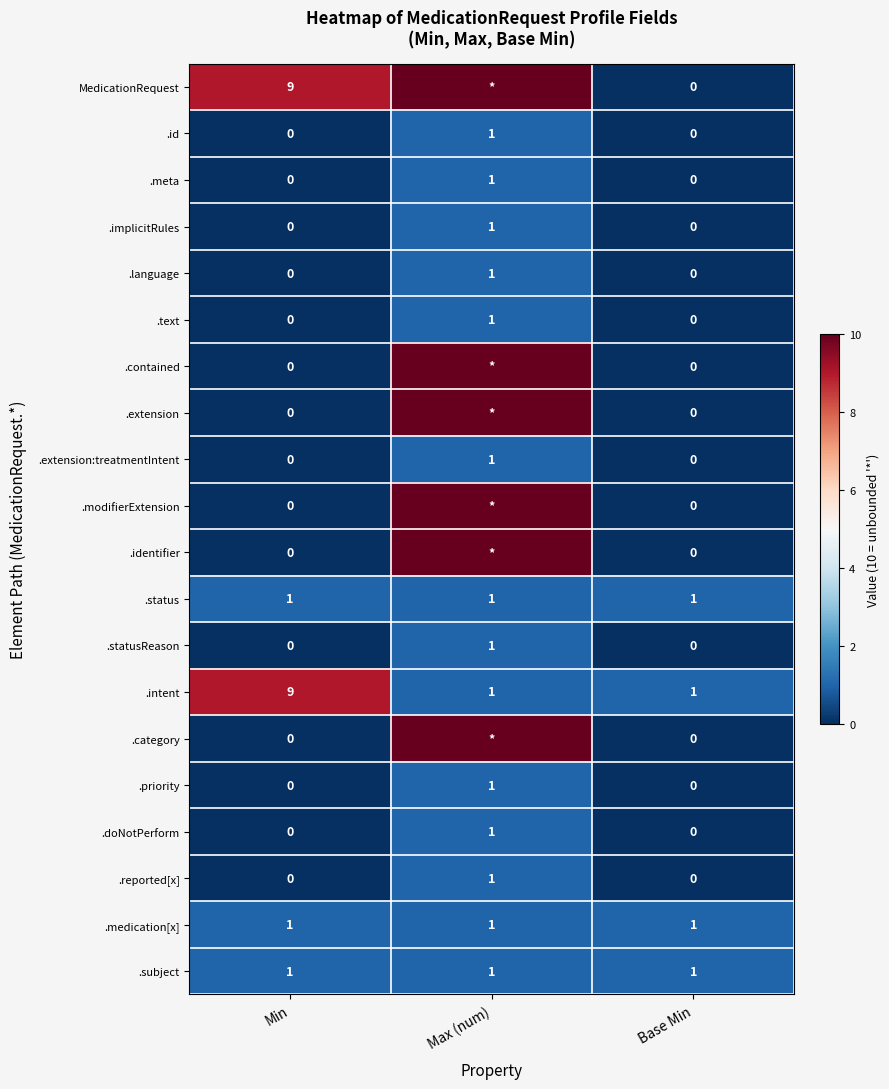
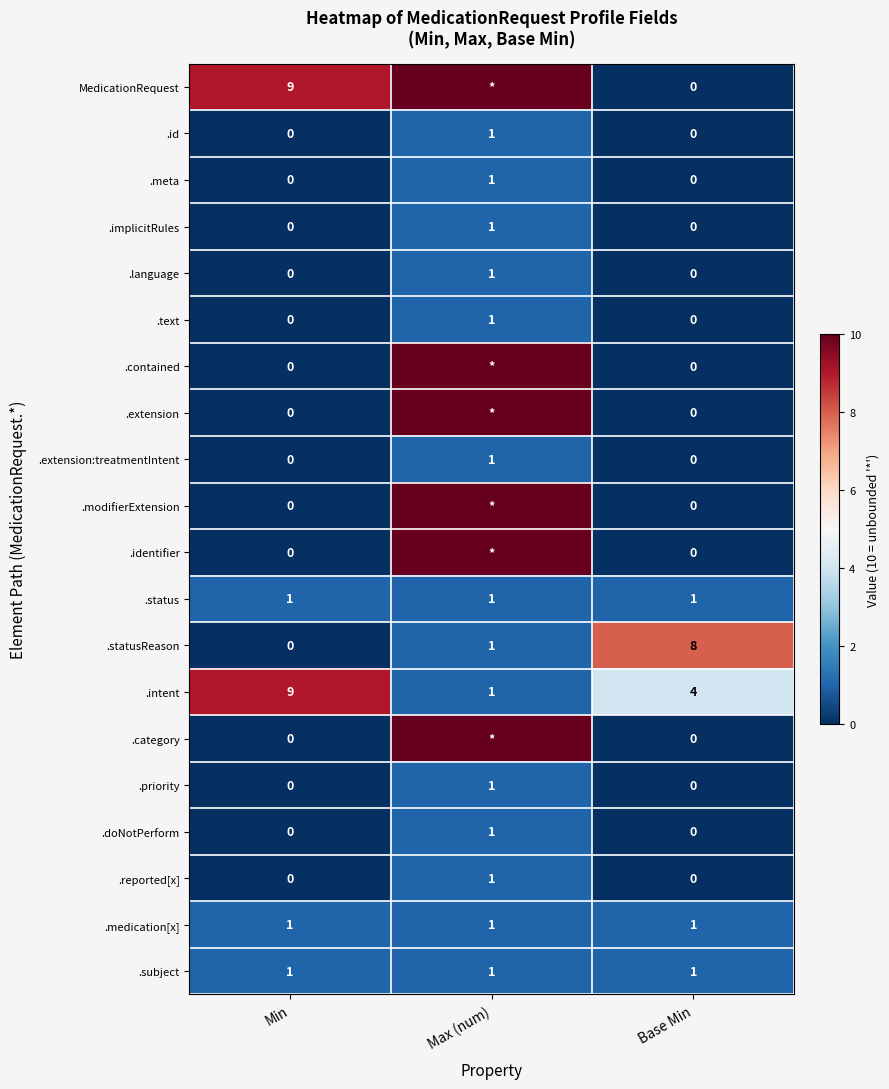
.statusReason, Base Min: 0 -> 8
.intent, Base Min: 1 -> 4
